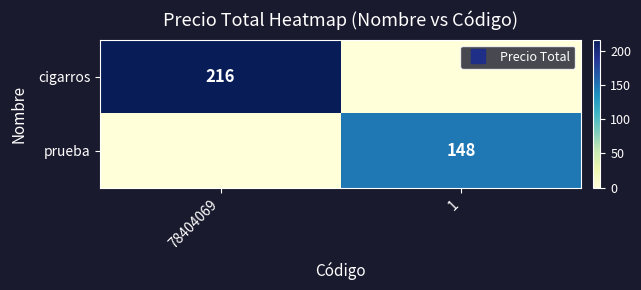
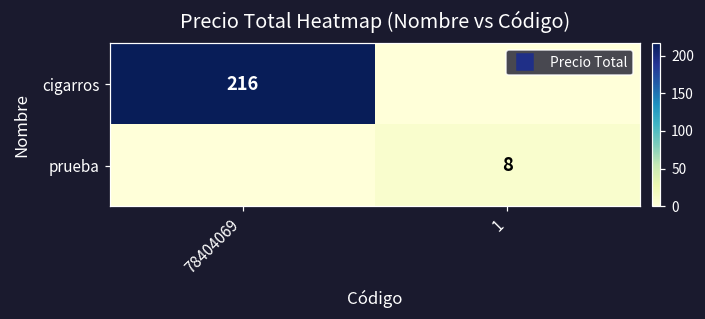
prueba, 1: 148 -> 8
